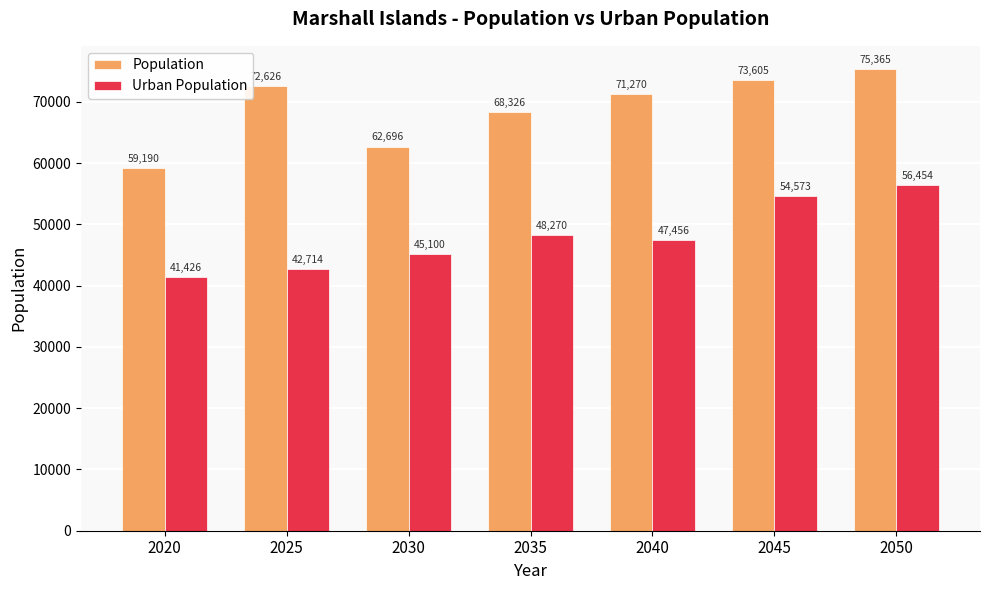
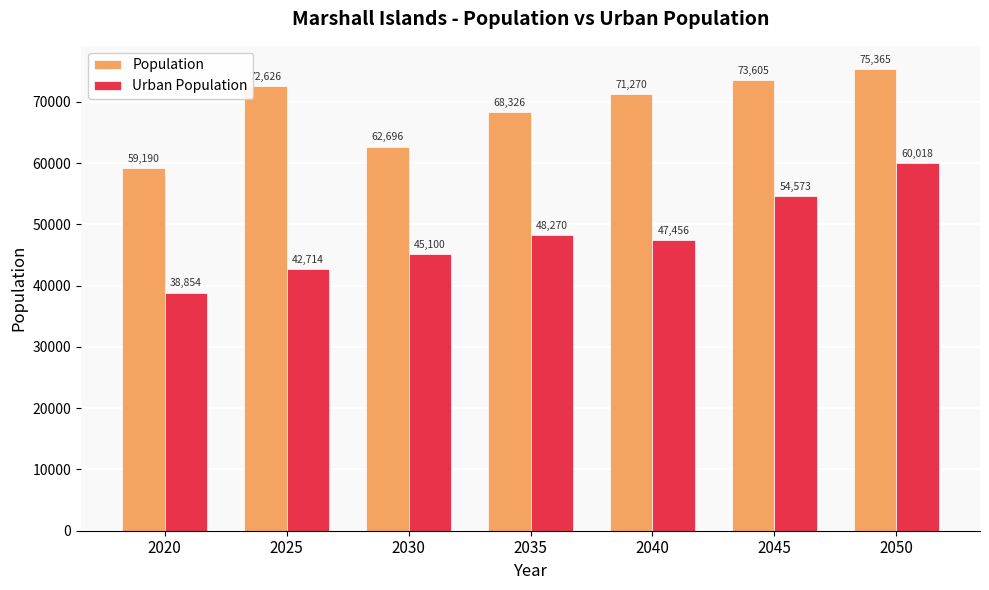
Urban Population, 2020: 41,426 -> 38,854
Urban Population, 2050: 56,454 -> 60,018
